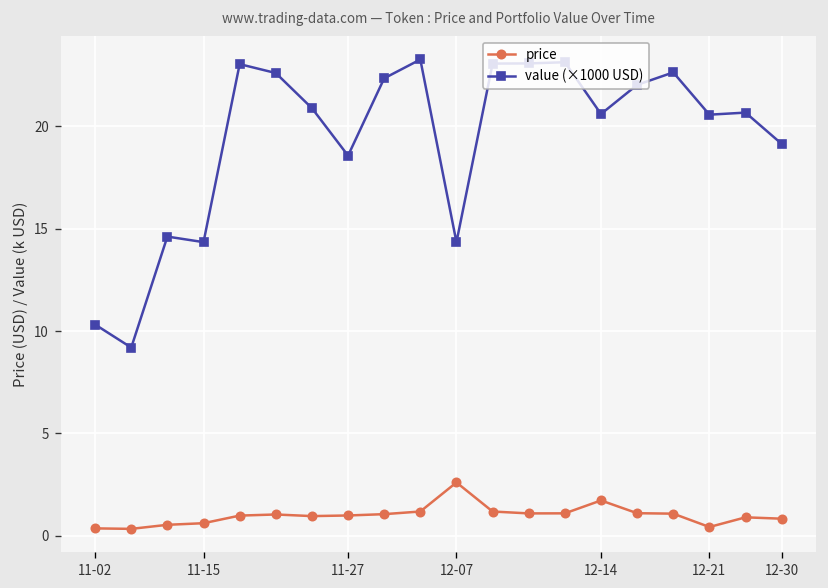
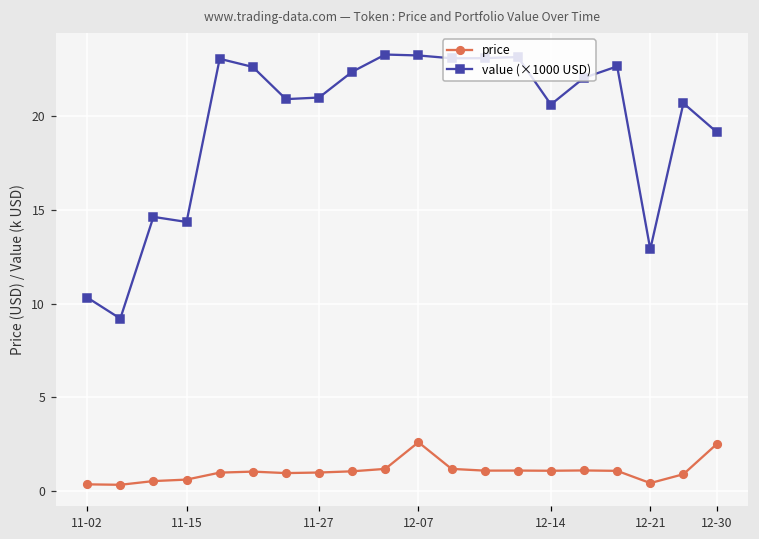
value (×1000 USD), 11-27: 18.6 -> 21.0
value (×1000 USD), 12-07: 14.3 -> 23.2
price, 12-14: 1.7 -> 1.1
value (×1000 USD), 12-21: 20.6 -> 12.9
price, 12-30: 0.8 -> 2.5
